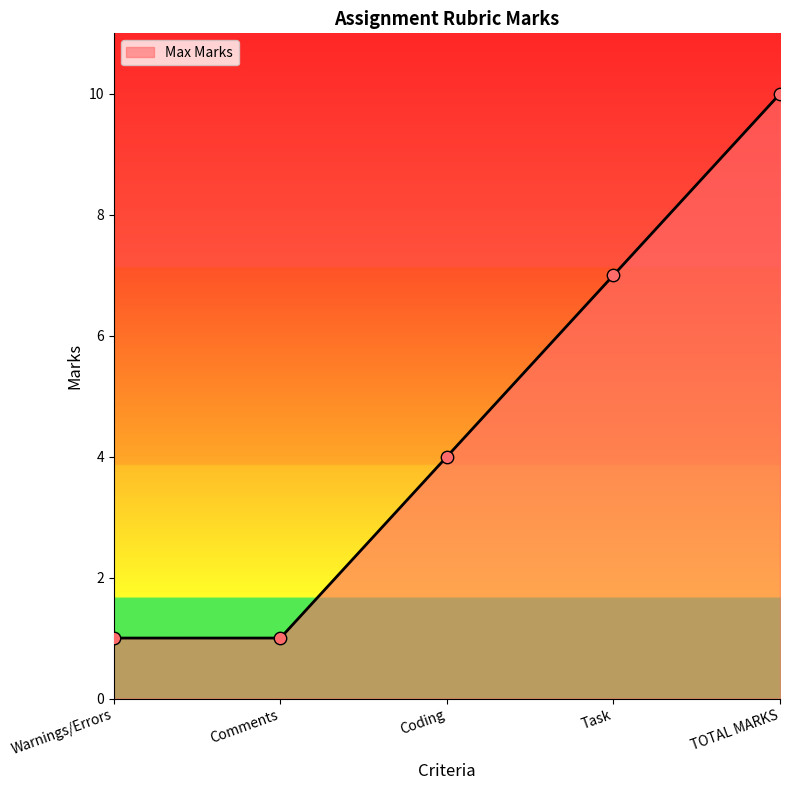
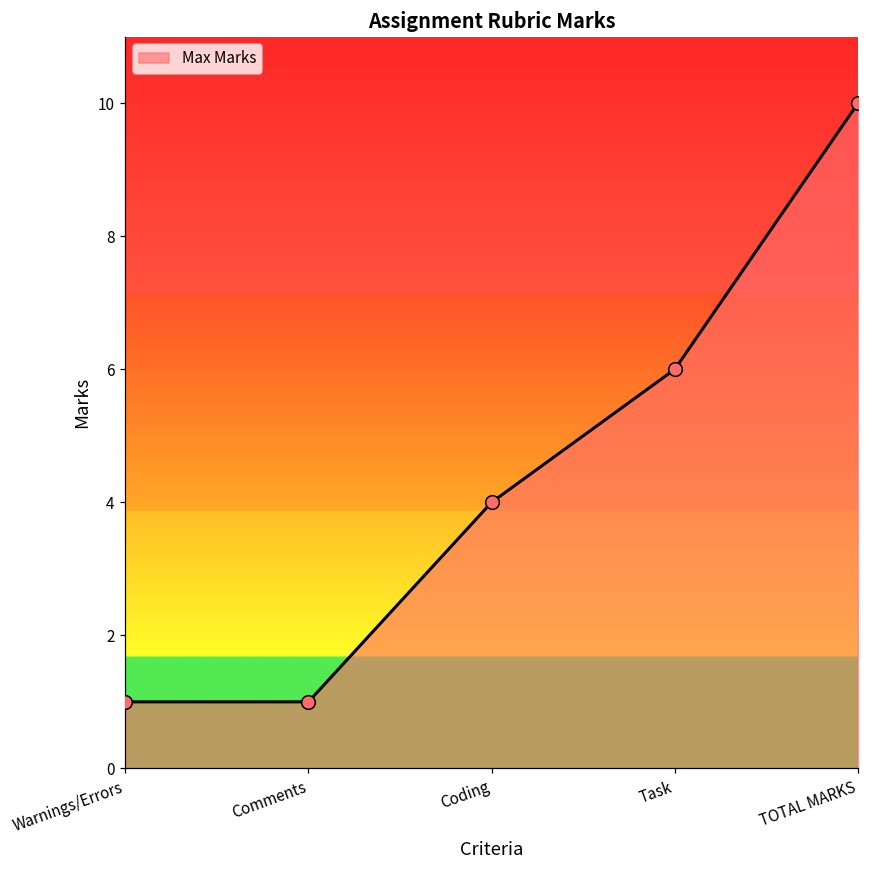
Task: 7 -> 6
